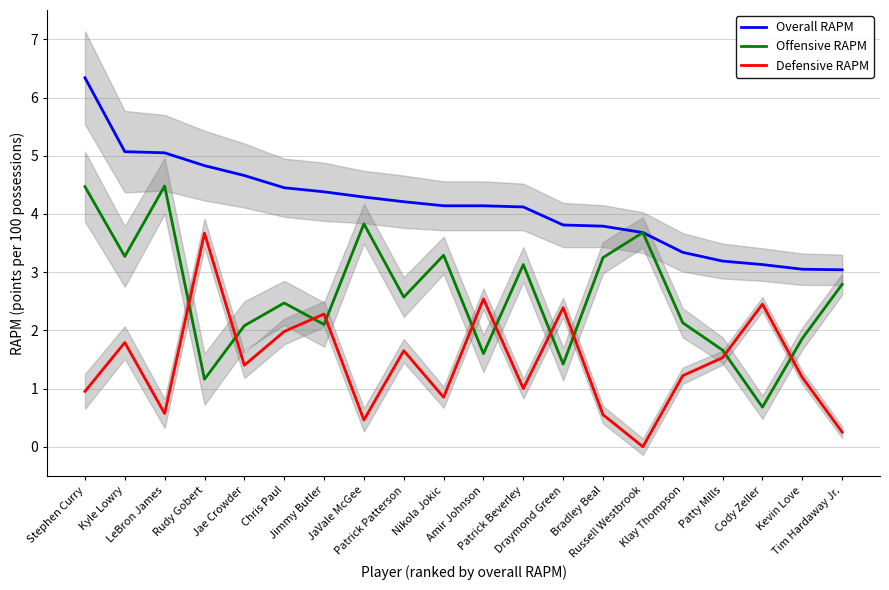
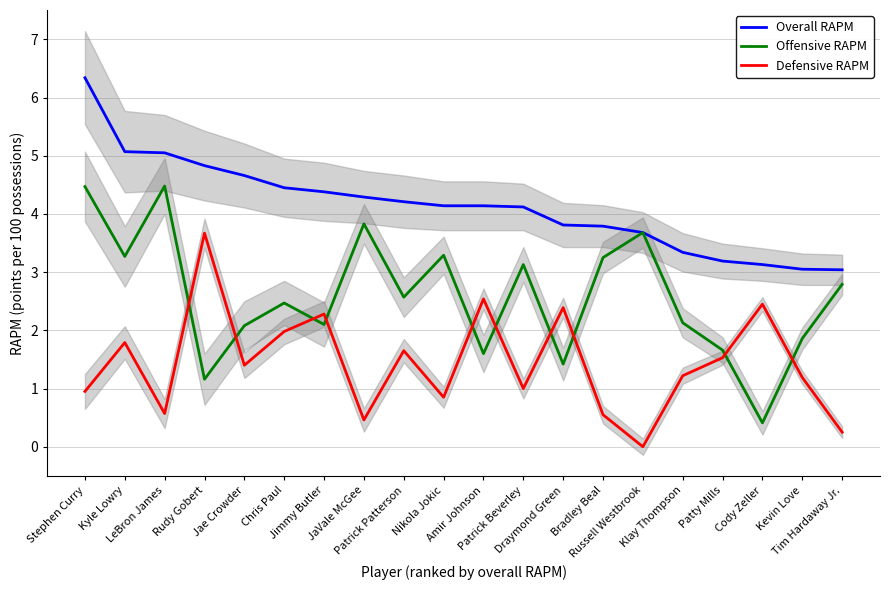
Offensive RAPM, Cody Zeller: 0.7 -> 0.4
